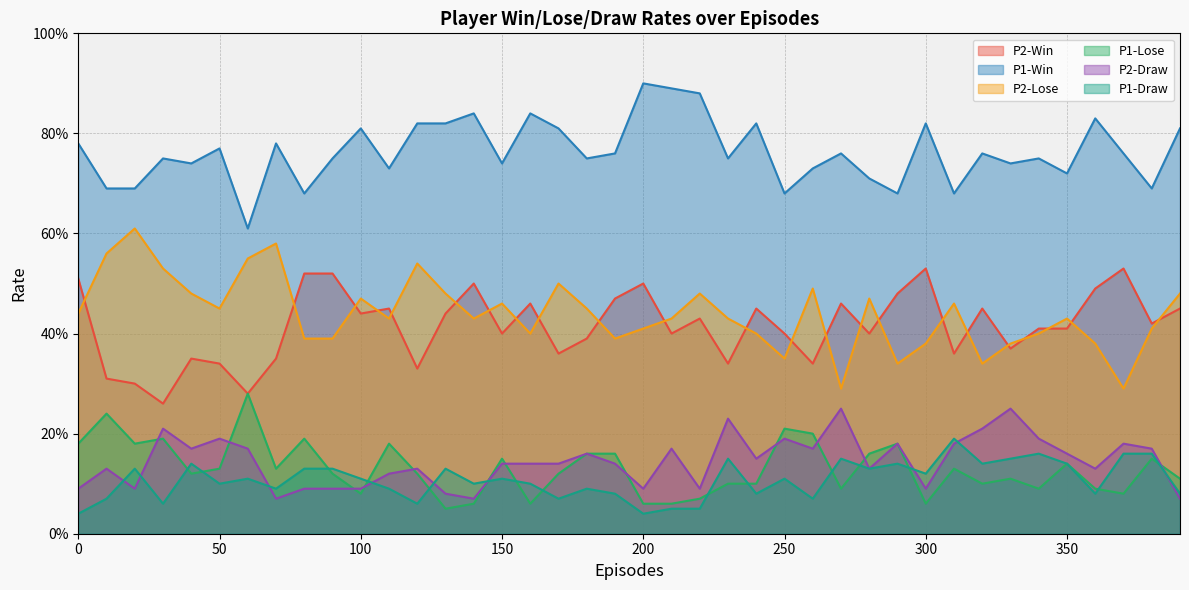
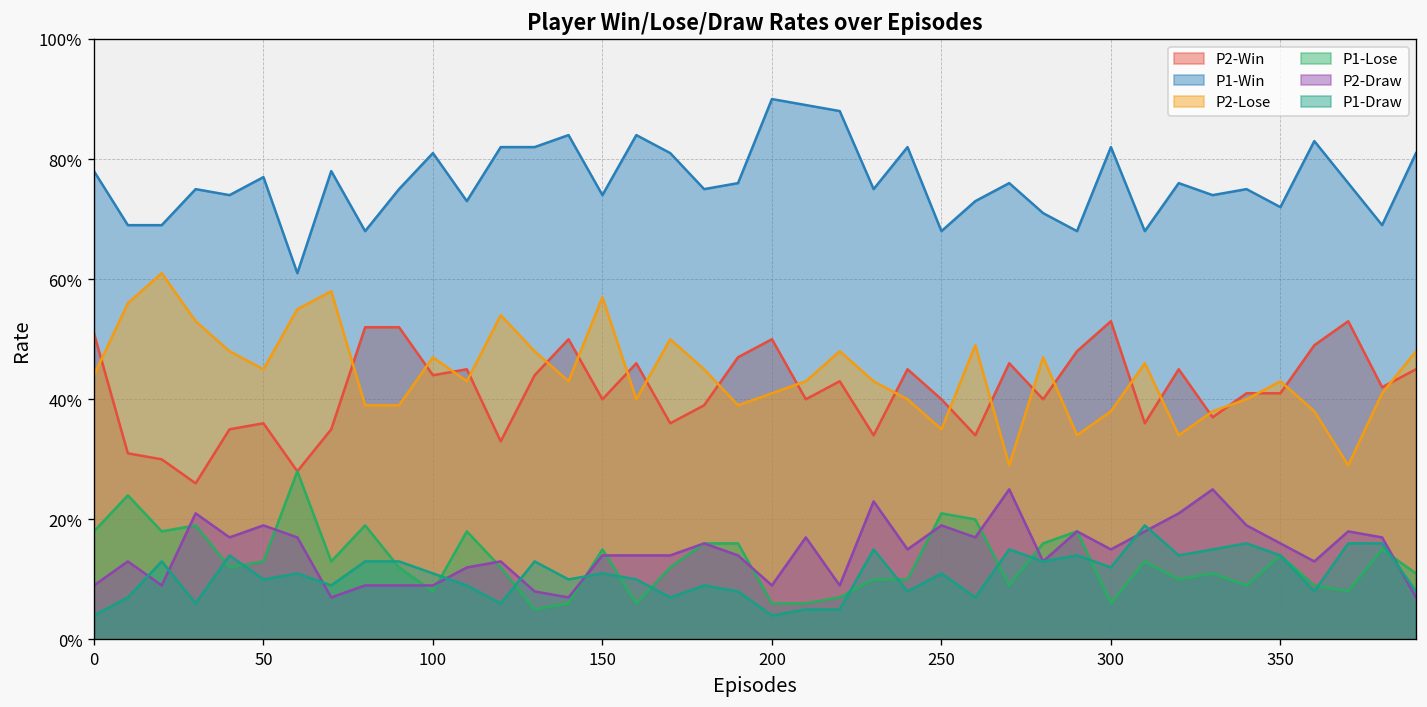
P2-Win, 50: 34% -> 36%
P2-Lose, 150: 46% -> 57%
P2-Draw, 300: 9% -> 15%
